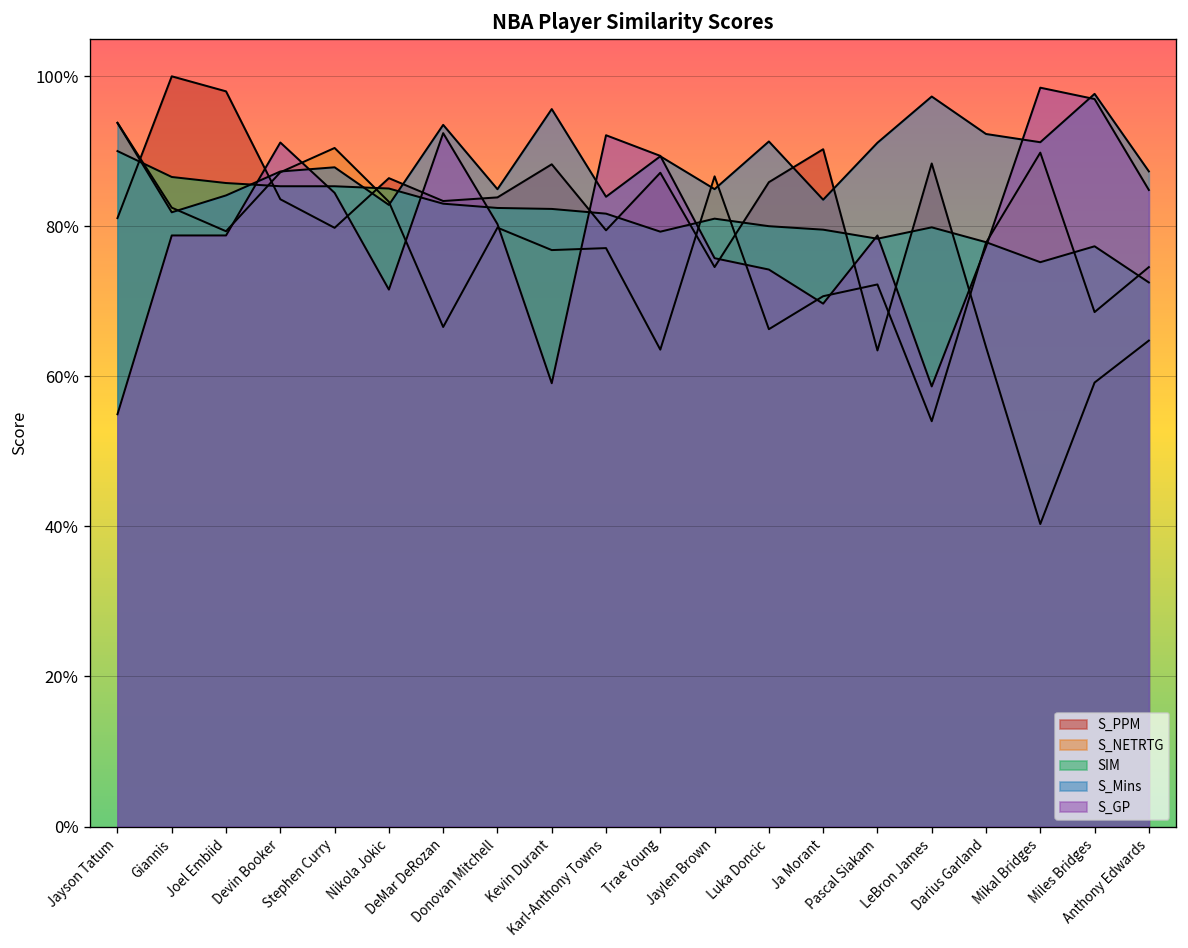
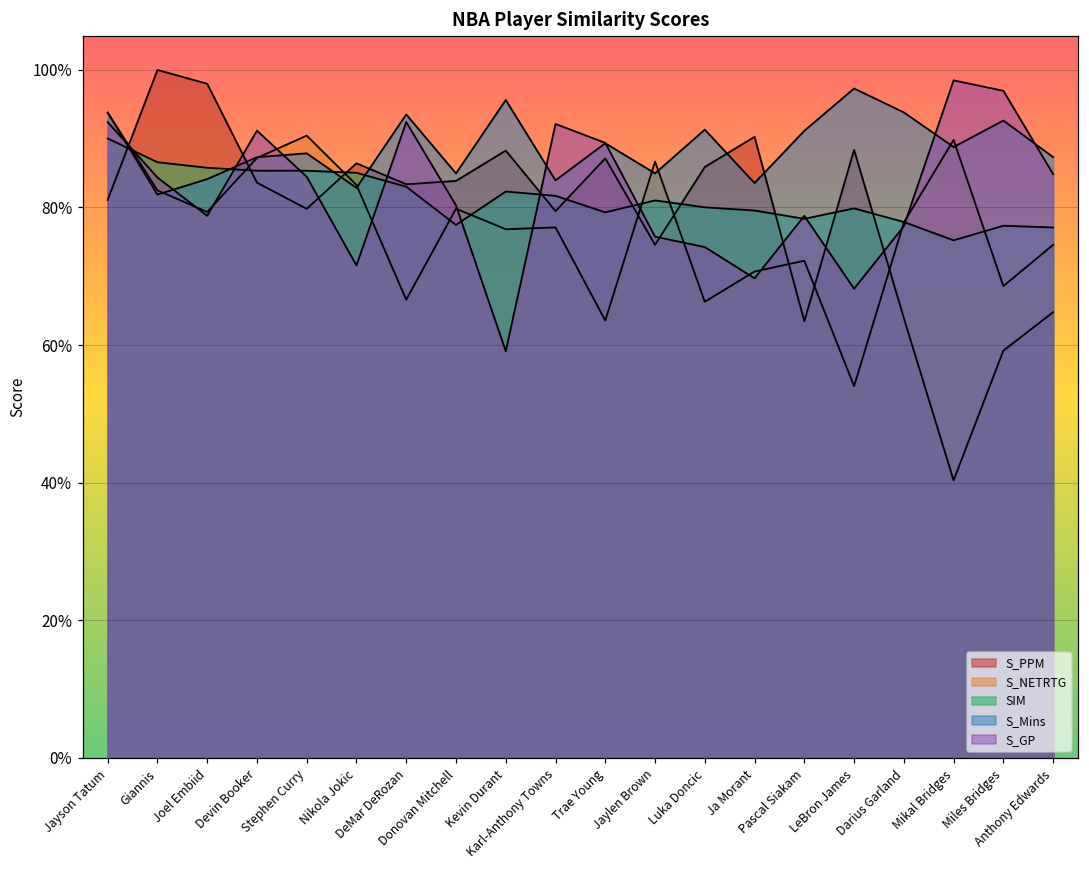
S_GP, Jayson Tatum: 55% -> 92%
S_GP, Giannis: 79% -> 84%
SIM, Donovan Mitchell: 82% -> 77%
S_GP, LeBron James: 59% -> 68%
S_Mins, Darius Garland: 92% -> 94%
S_Mins, Mikal Bridges: 91% -> 89%
S_Mins, Miles Bridges: 98% -> 93%
SIM, Anthony Edwards: 73% -> 77%
